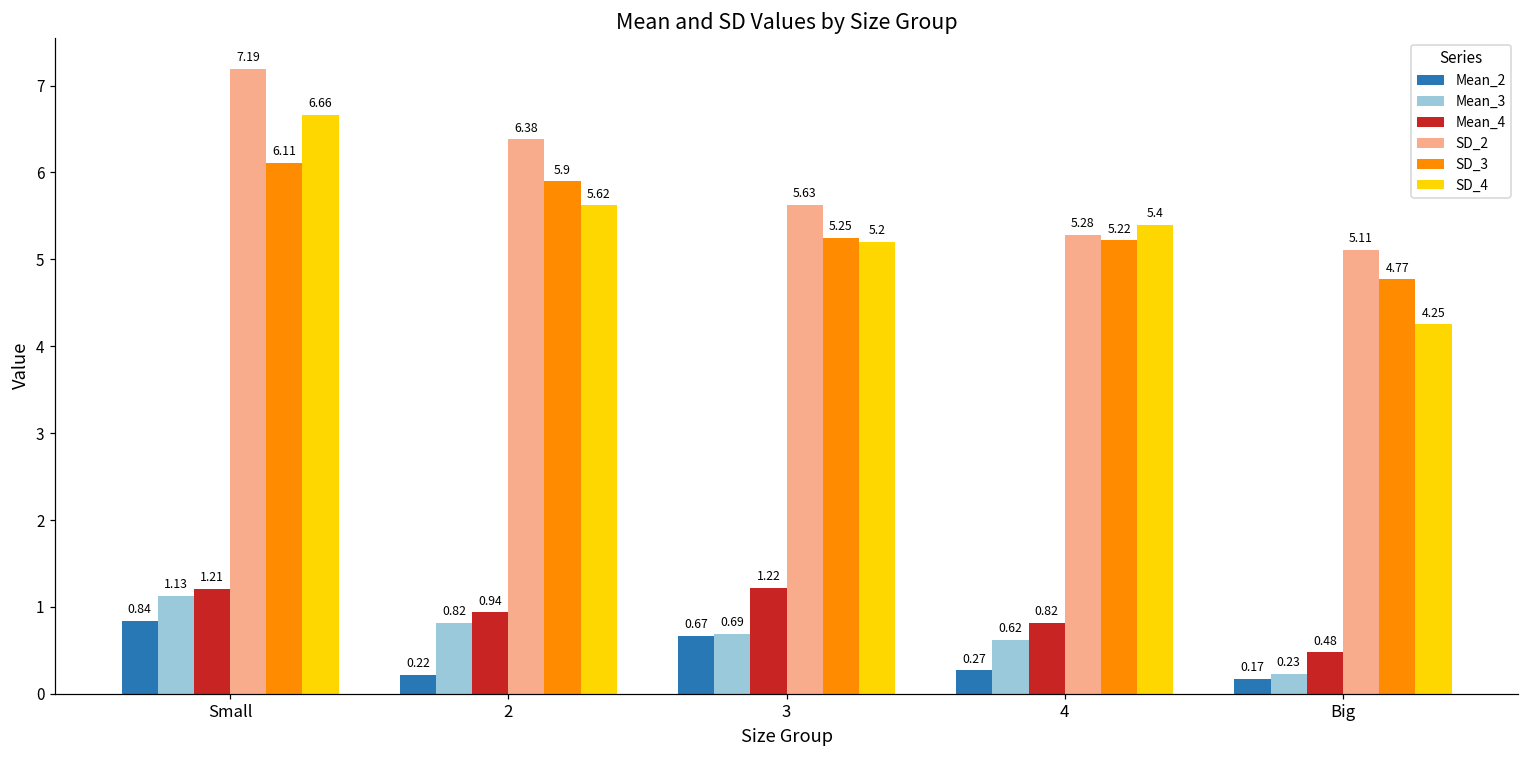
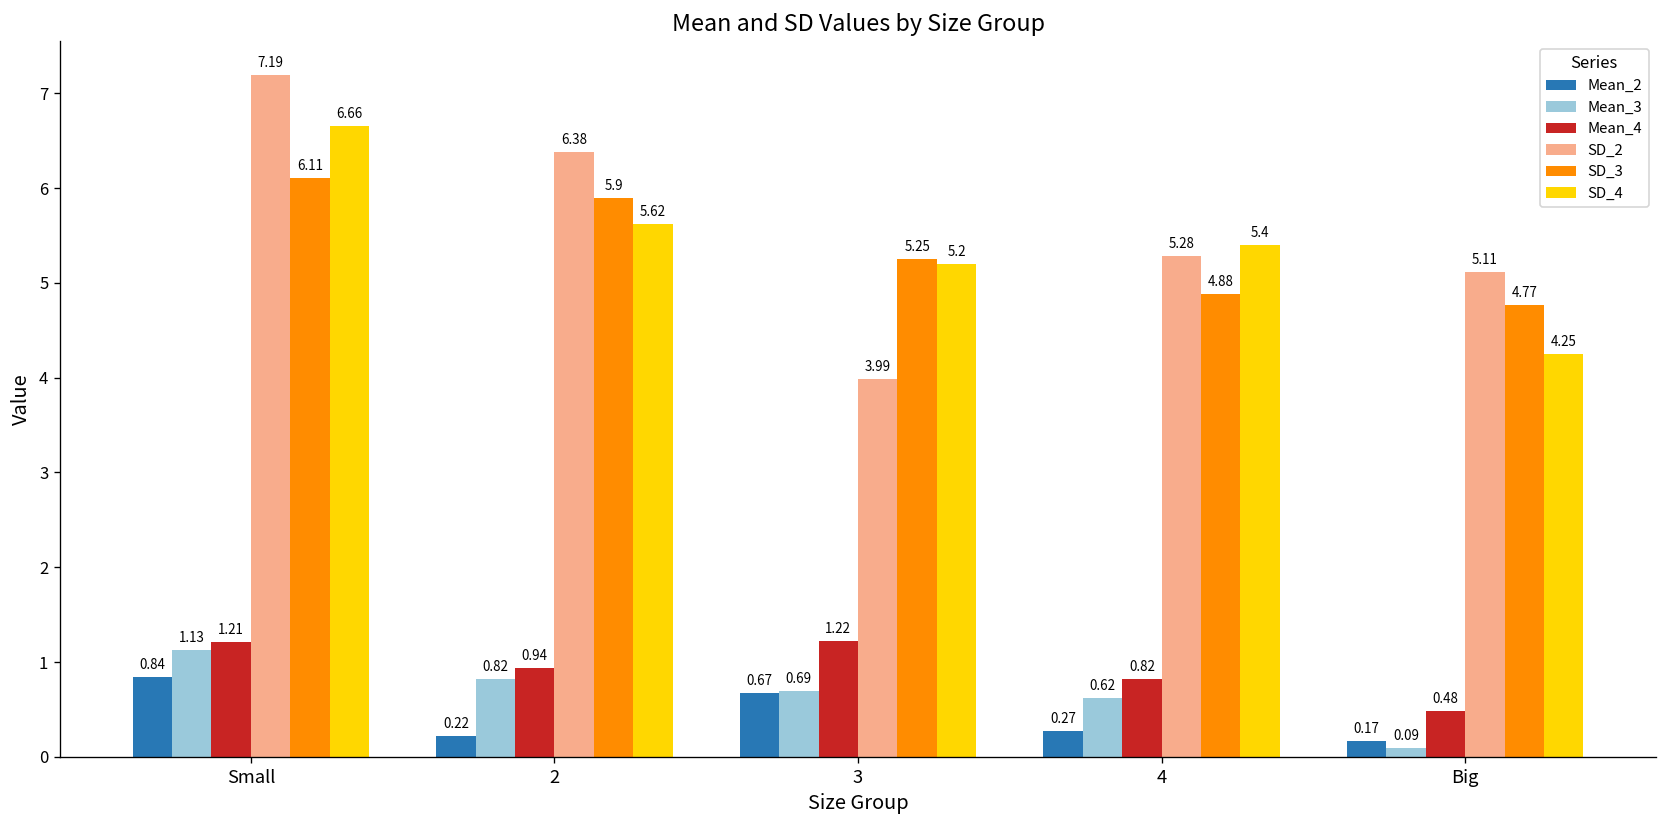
SD_2, 3: 5.63 -> 3.99
SD_3, 4: 5.22 -> 4.88
Mean_3, Big: 0.23 -> 0.09
